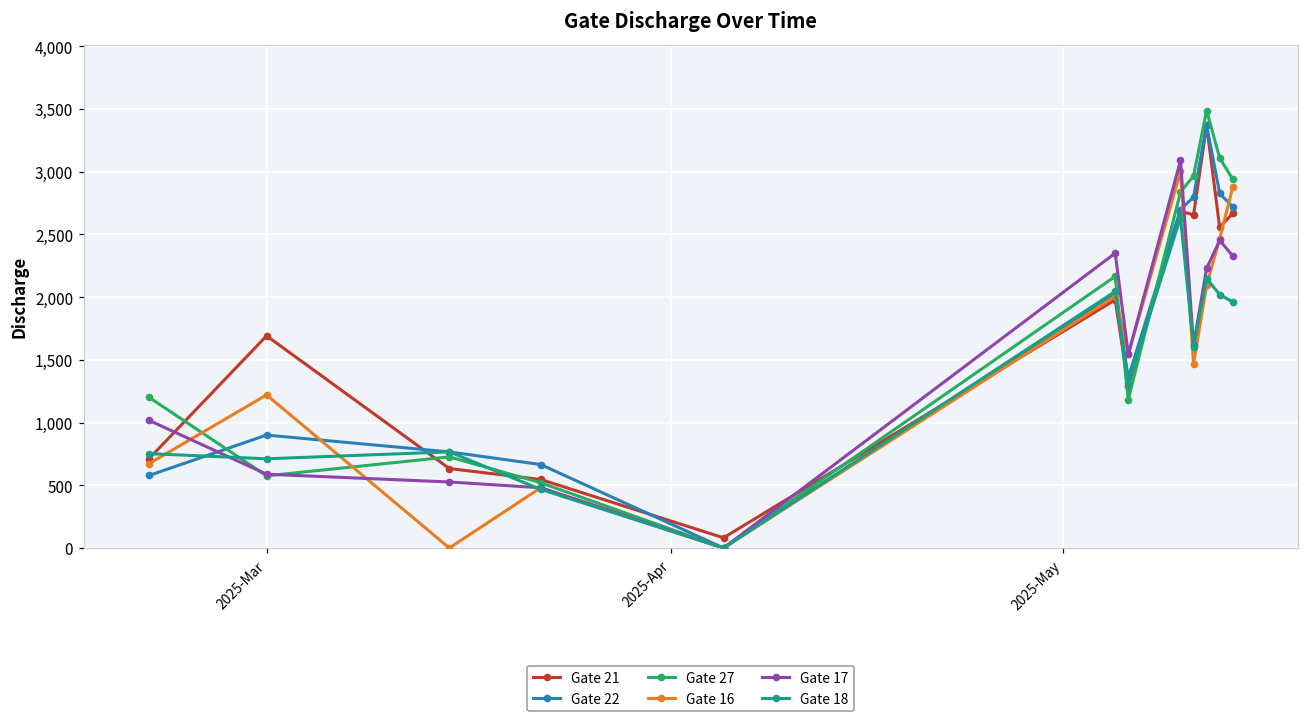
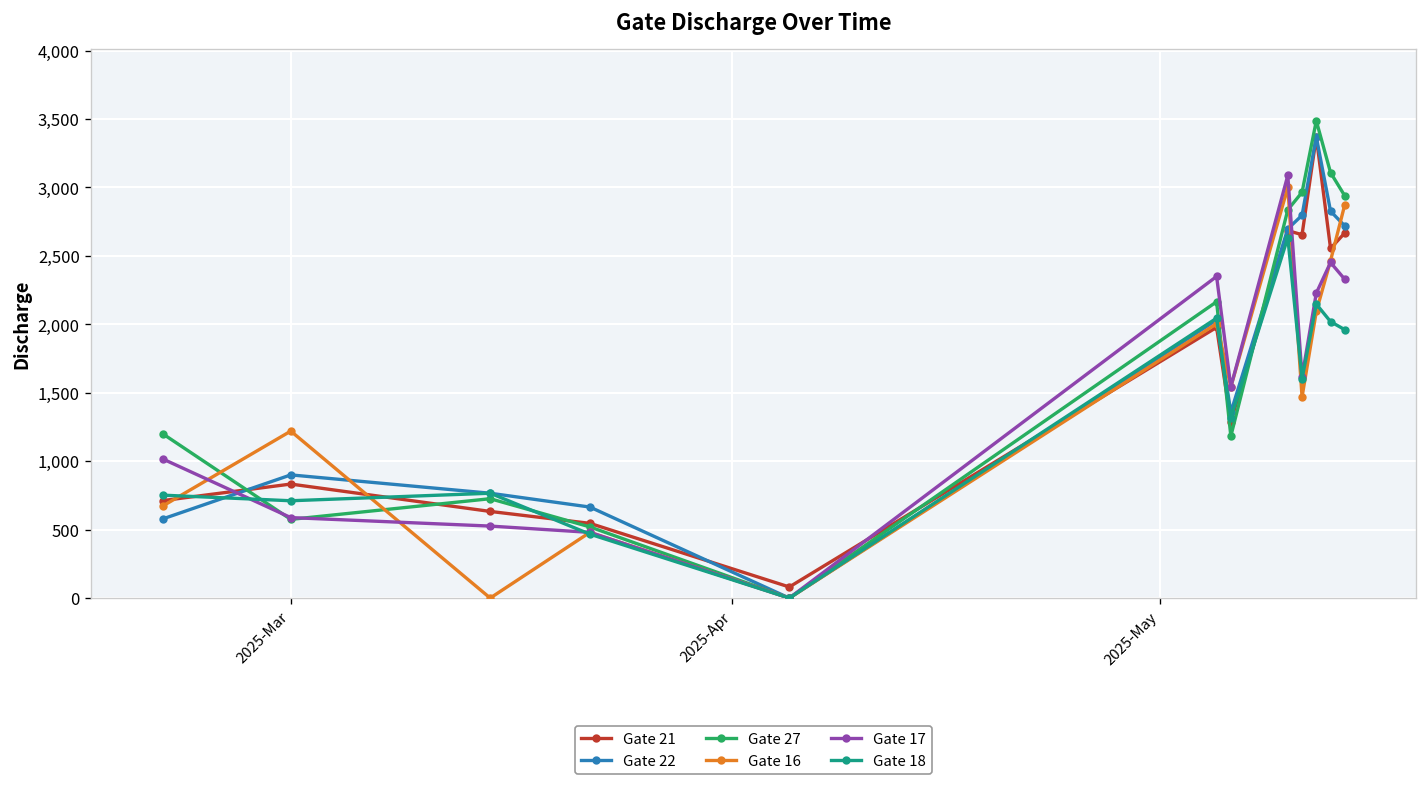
Gate 21, 2025-Mar: 1,690 -> 830
